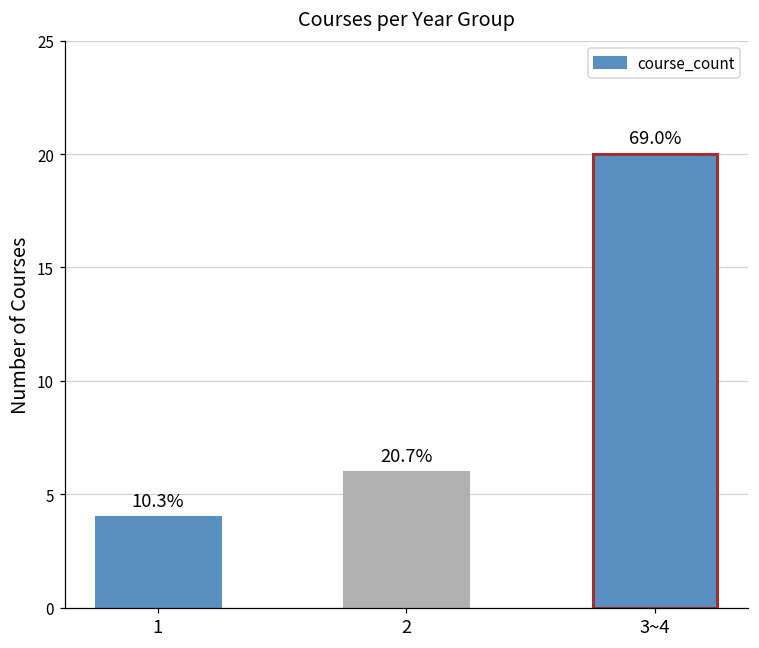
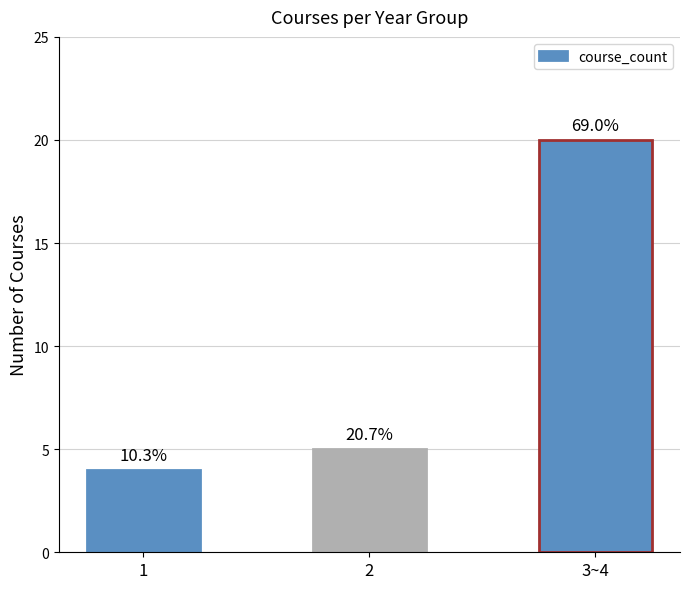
2: 6 -> 5
